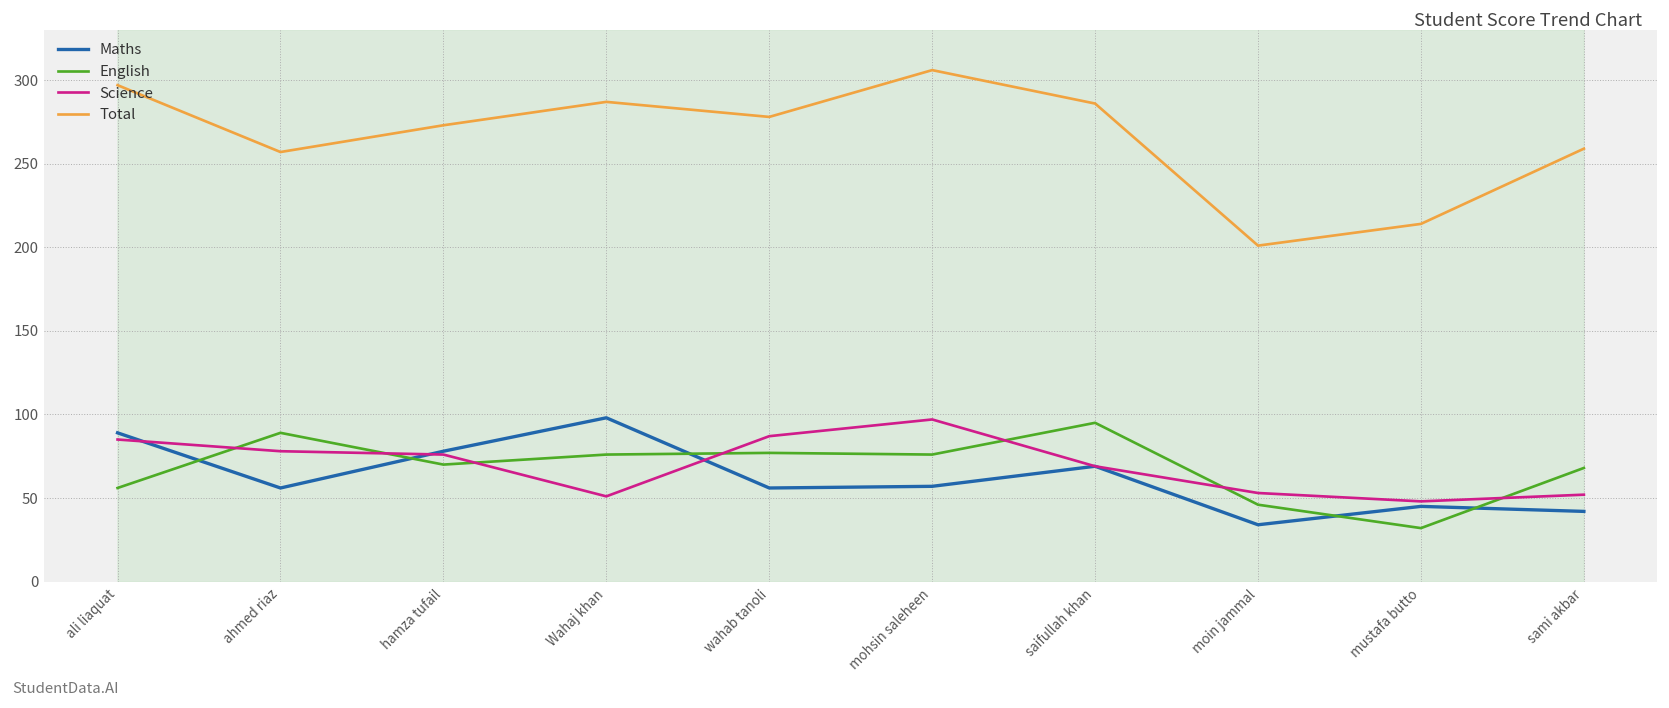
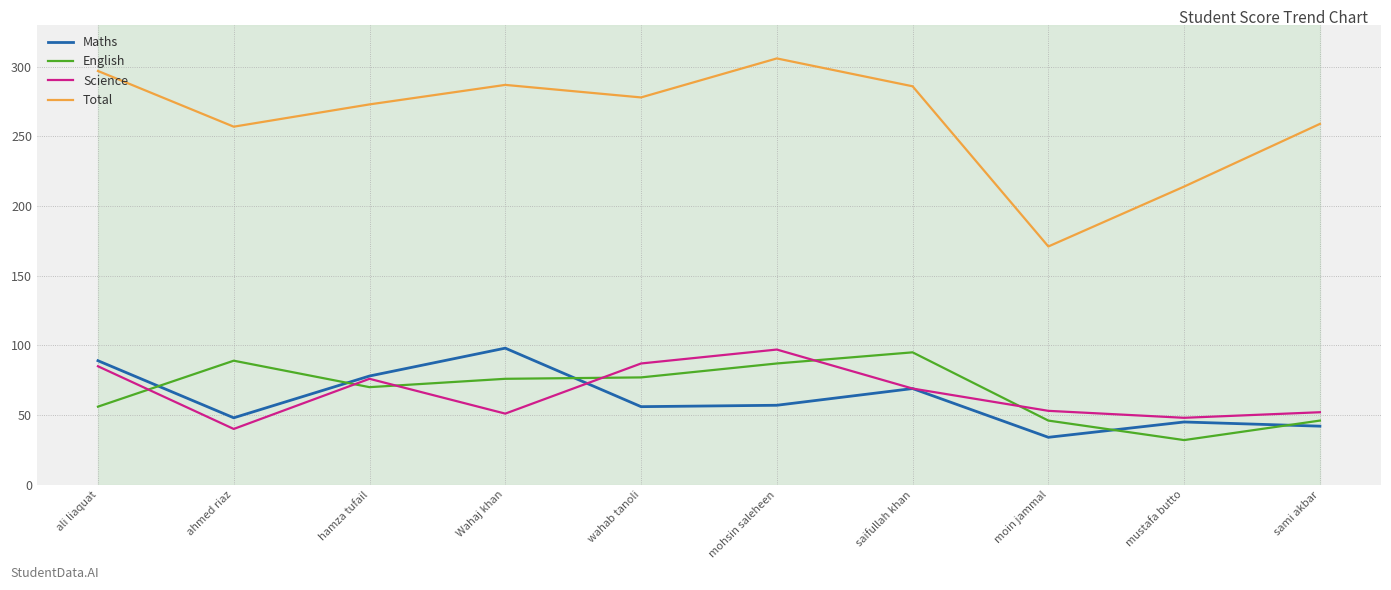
Maths, ahmed riaz: 56 -> 48
Science, ahmed riaz: 78 -> 40
English, mohsin saleheen: 76 -> 87
Total, moin jammal: 201 -> 171
English, sami akbar: 68 -> 46
